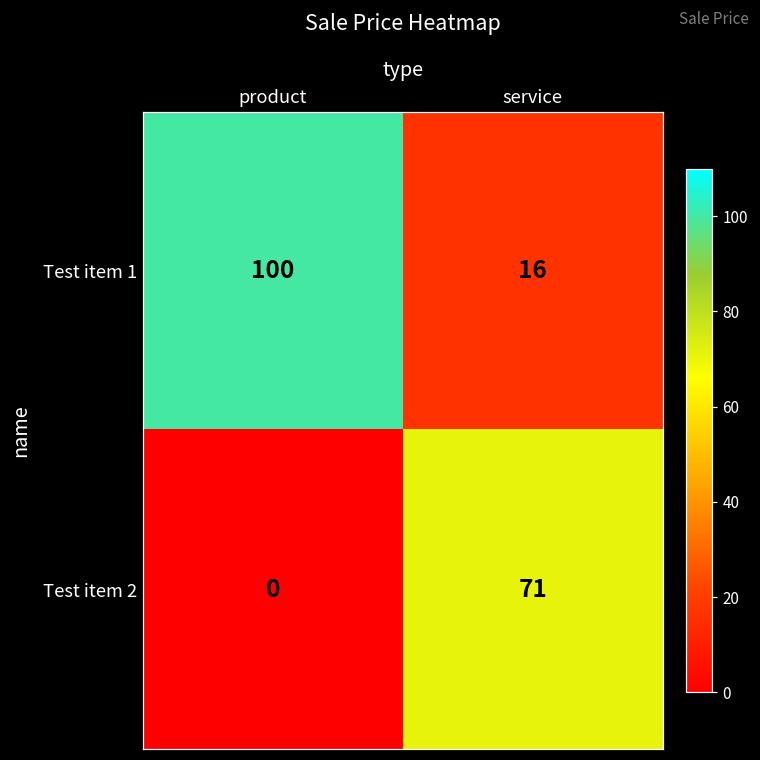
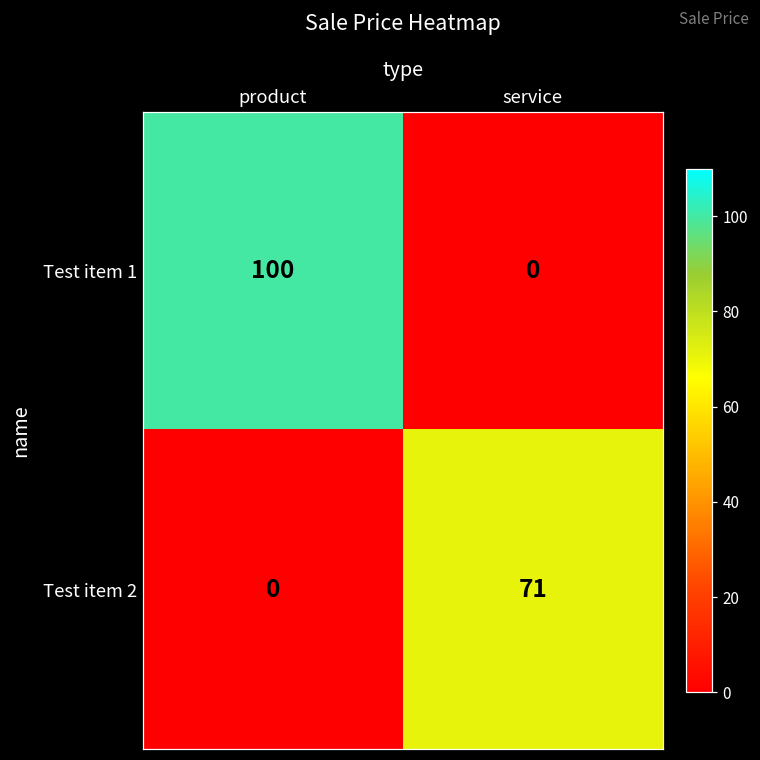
Test item 1, service: 16 -> 0
